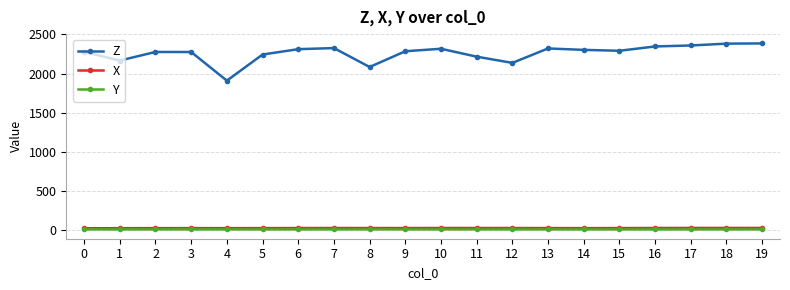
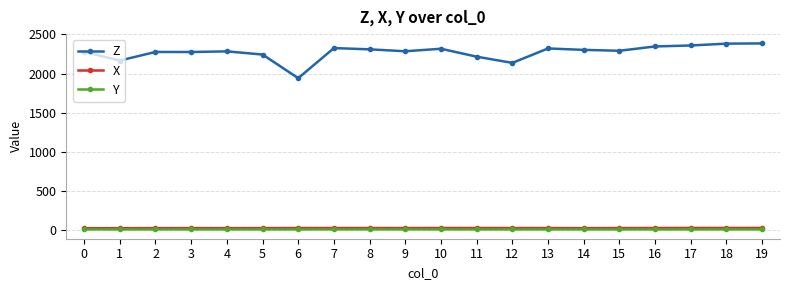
Z, 4: 1900 -> 2300
Z, 6: 2300 -> 1900
Z, 8: 2100 -> 2300
